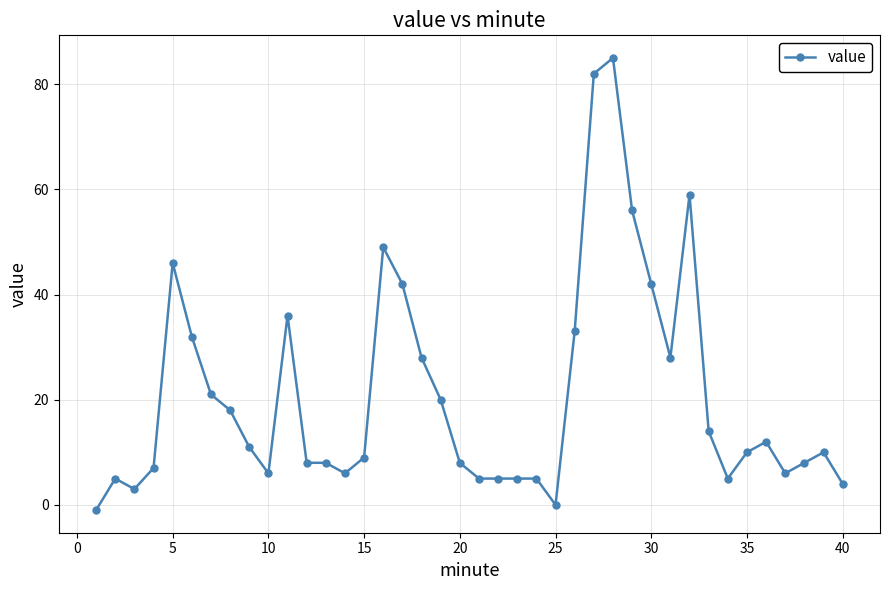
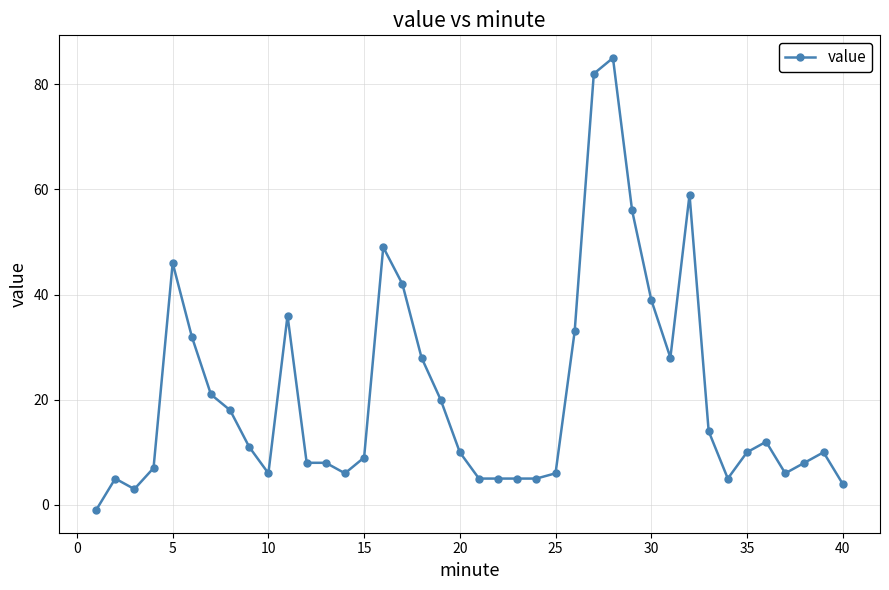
20: 8 -> 10
25: 0 -> 6
30: 42 -> 39
